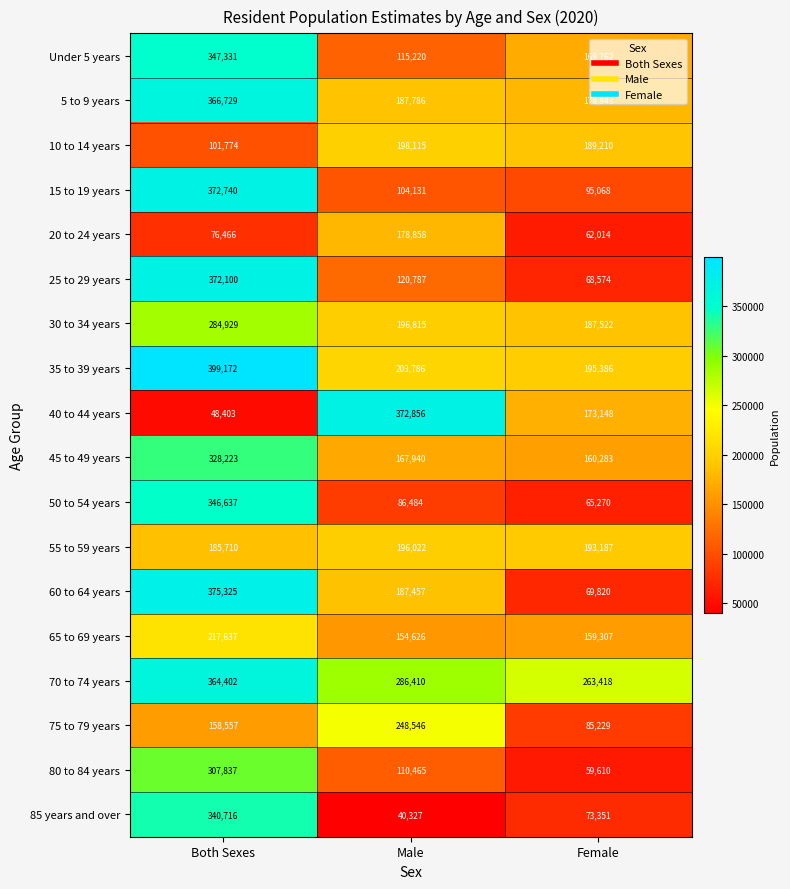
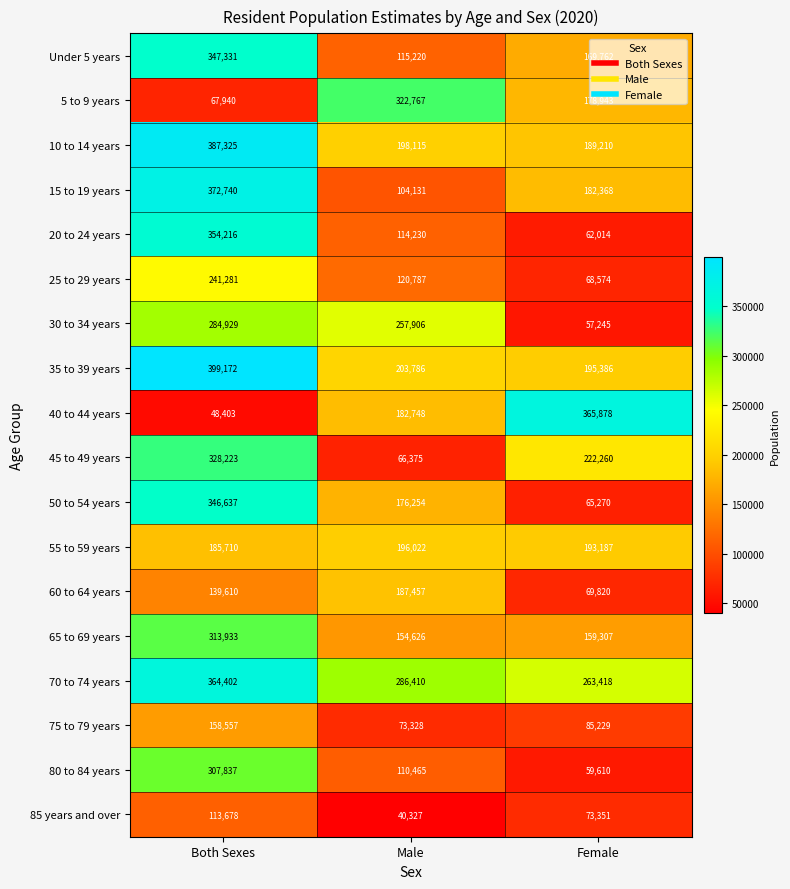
5 to 9 years, Both Sexes: 366,729 -> 67,940
5 to 9 years, Male: 187,786 -> 322,767
10 to 14 years, Both Sexes: 101,774 -> 387,325
15 to 19 years, Female: 95,068 -> 182,368
20 to 24 years, Both Sexes: 76,466 -> 354,216
20 to 24 years, Male: 178,858 -> 114,230
25 to 29 years, Both Sexes: 372,100 -> 241,281
30 to 34 years, Male: 196,815 -> 257,906
30 to 34 years, Female: 187,522 -> 57,245
40 to 44 years, Male: 372,856 -> 182,748
40 to 44 years, Female: 173,148 -> 365,878
45 to 49 years, Male: 167,940 -> 66,375
45 to 49 years, Female: 160,283 -> 222,260
50 to 54 years, Male: 86,484 -> 176,254
60 to 64 years, Both Sexes: 375,325 -> 139,610
65 to 69 years, Both Sexes: 217,637 -> 313,933
75 to 79 years, Male: 248,546 -> 73,328
85 years and over, Both Sexes: 340,716 -> 113,678
